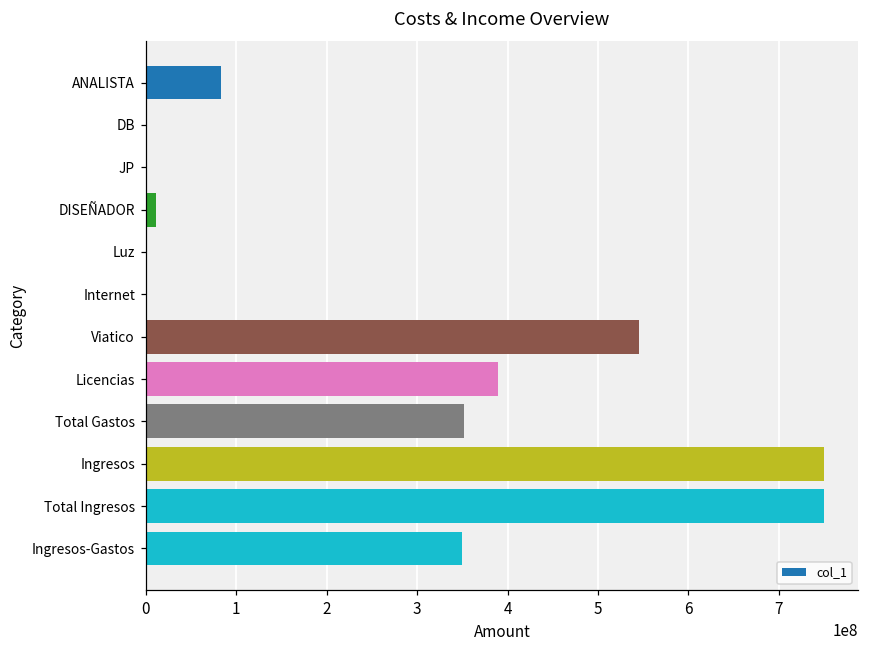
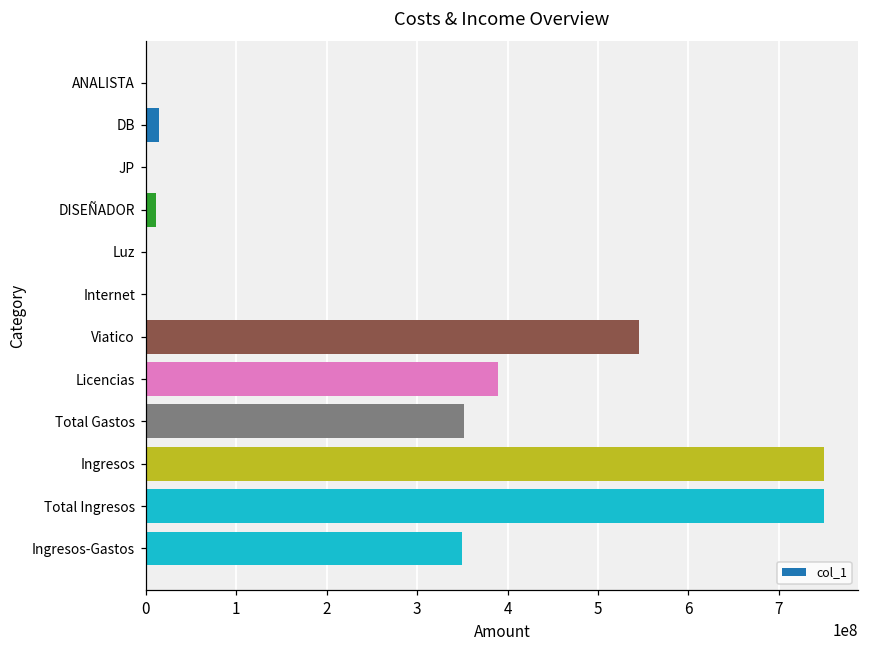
ANALISTA: 80000000 -> 0
DB: 0 -> 10000000
